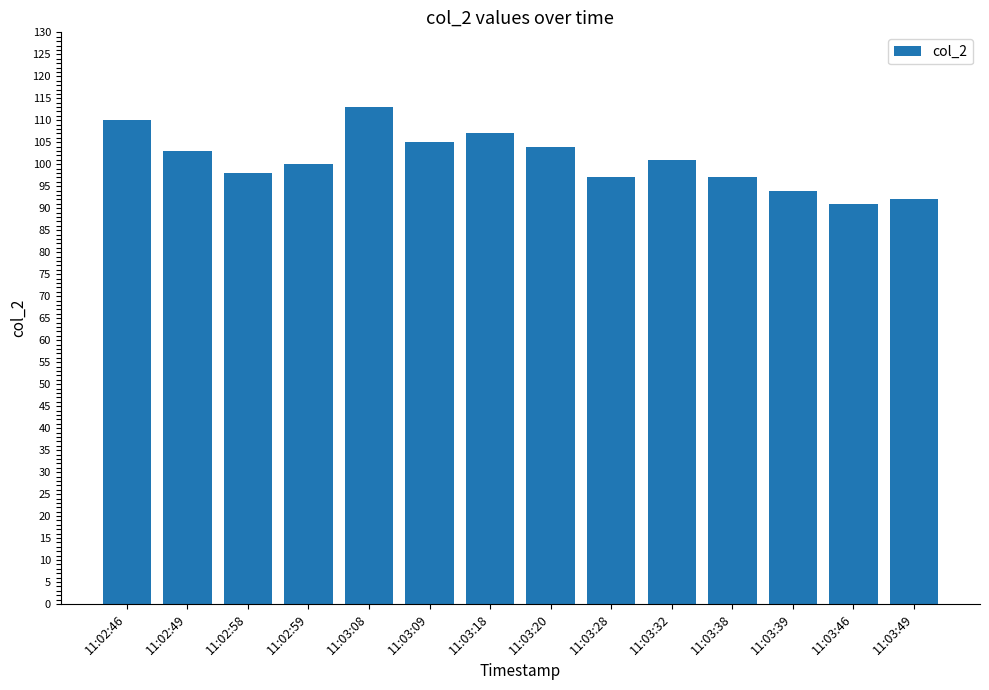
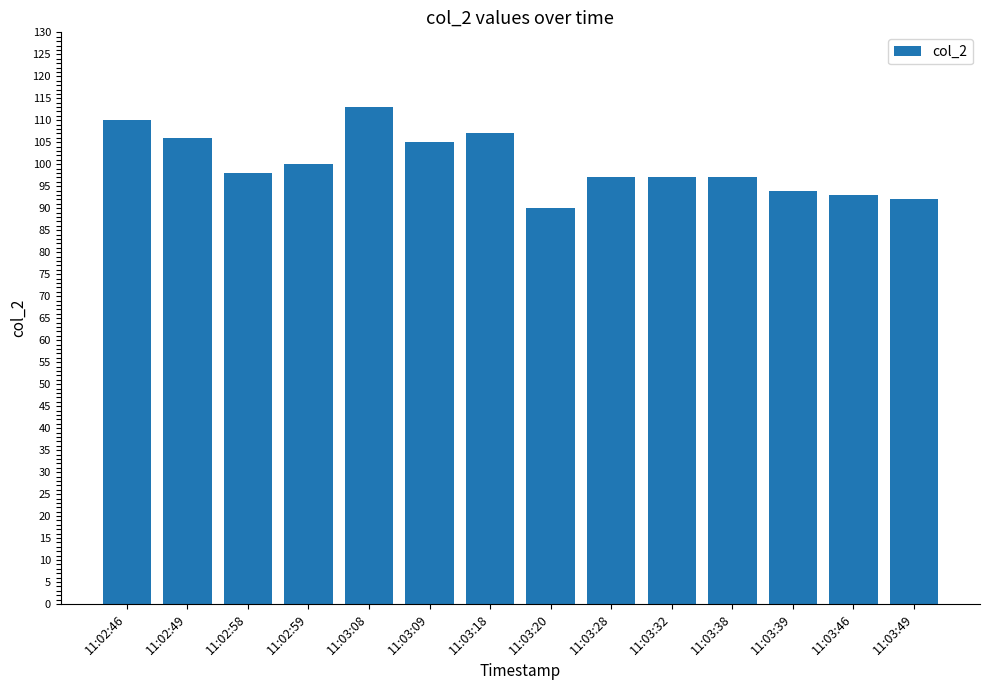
11:02:49: 103 -> 106
11:03:20: 104 -> 90
11:03:32: 101 -> 97
11:03:46: 91 -> 93
